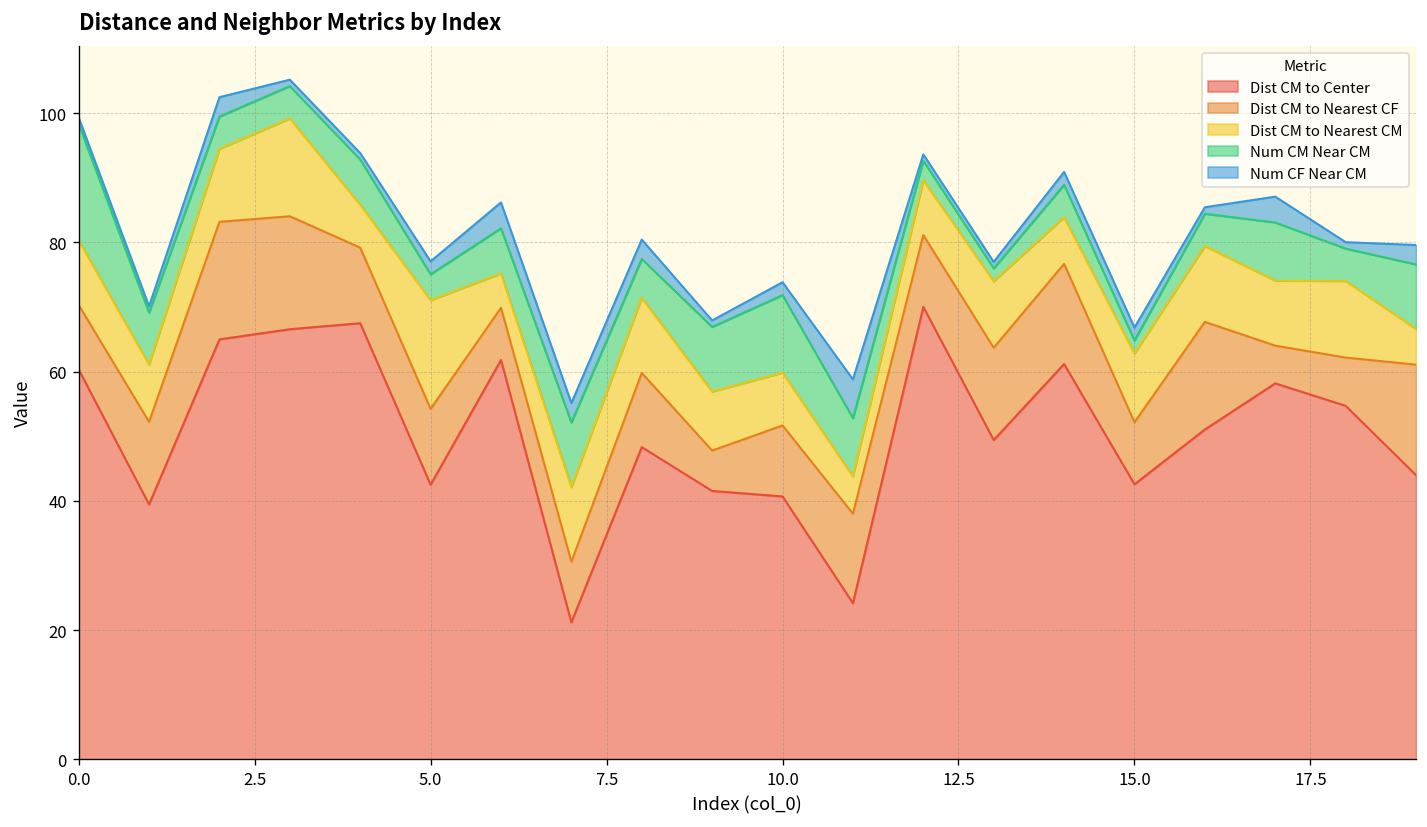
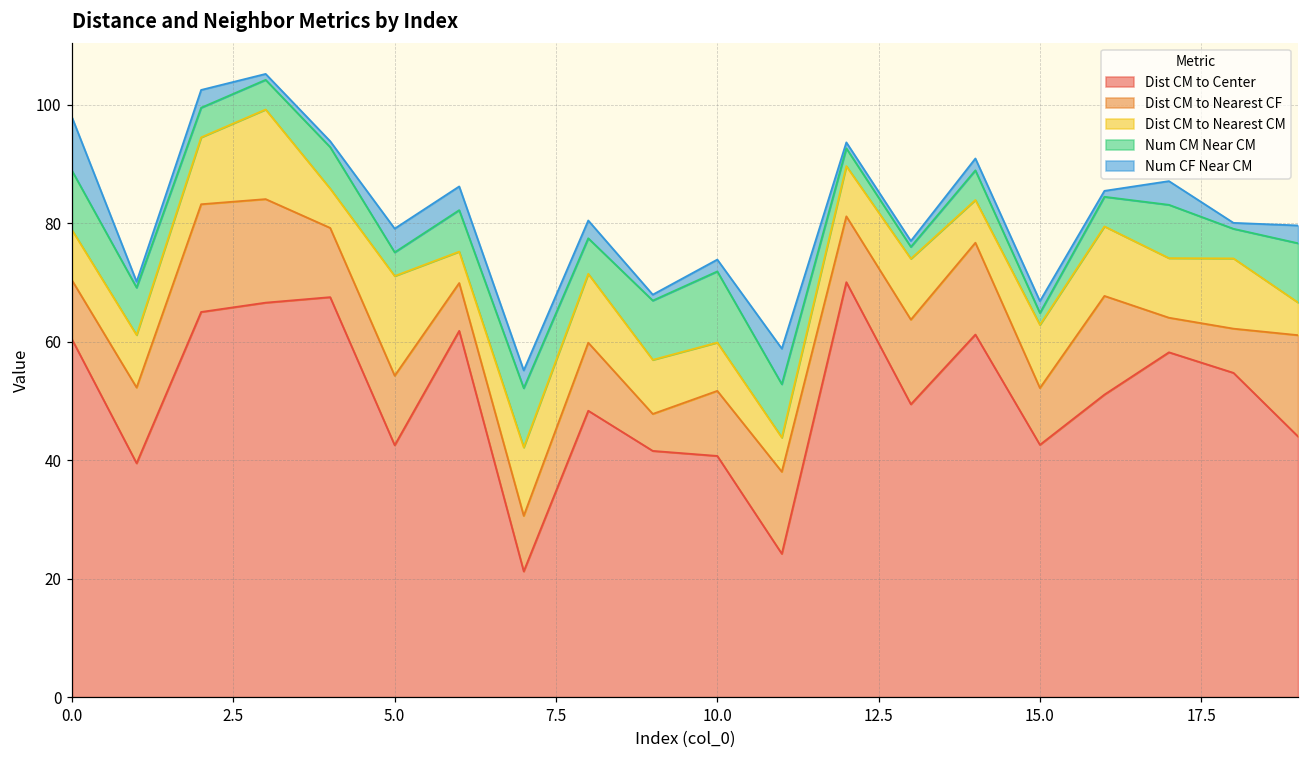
Dist CM to Nearest CM, 0.0: 10 -> 8
Num CM Near CM, 0.0: 18 -> 10
Num CF Near CM, 0.0: 1 -> 9
Num CF Near CM, 5.0: 2 -> 4
